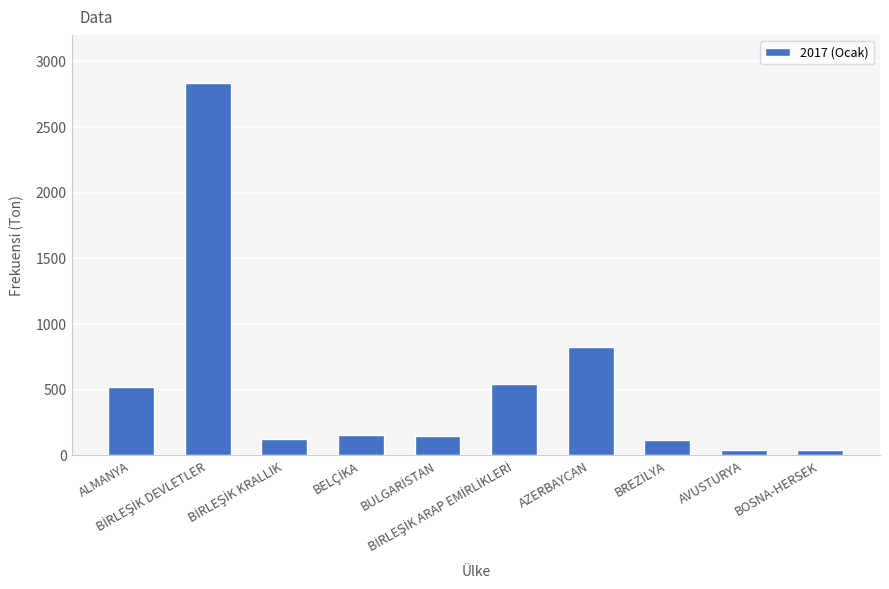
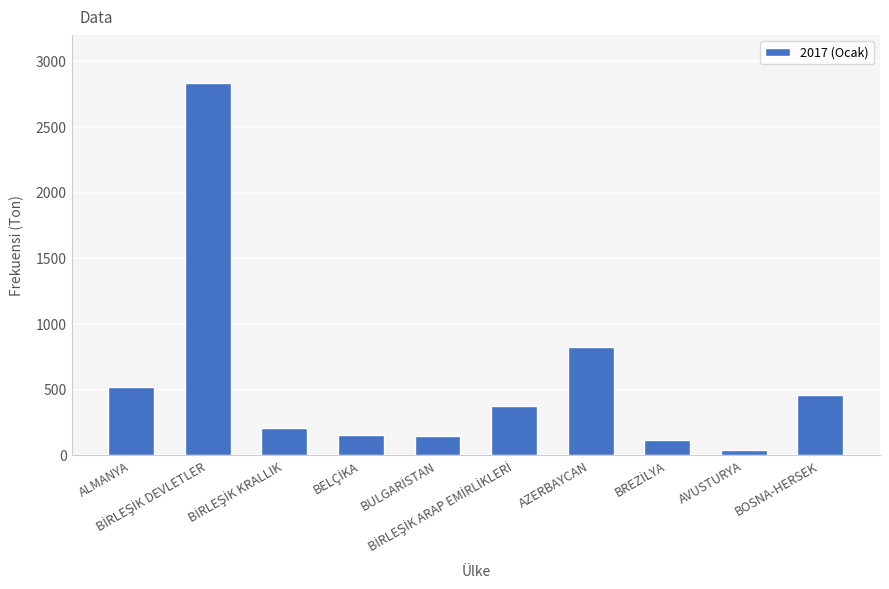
BİRLEŞİK KRALLIK: 130 -> 210
BİRLEŞİK ARAP EMİRLİKLERİ: 550 -> 380
BOSNA-HERSEK: 40 -> 460
